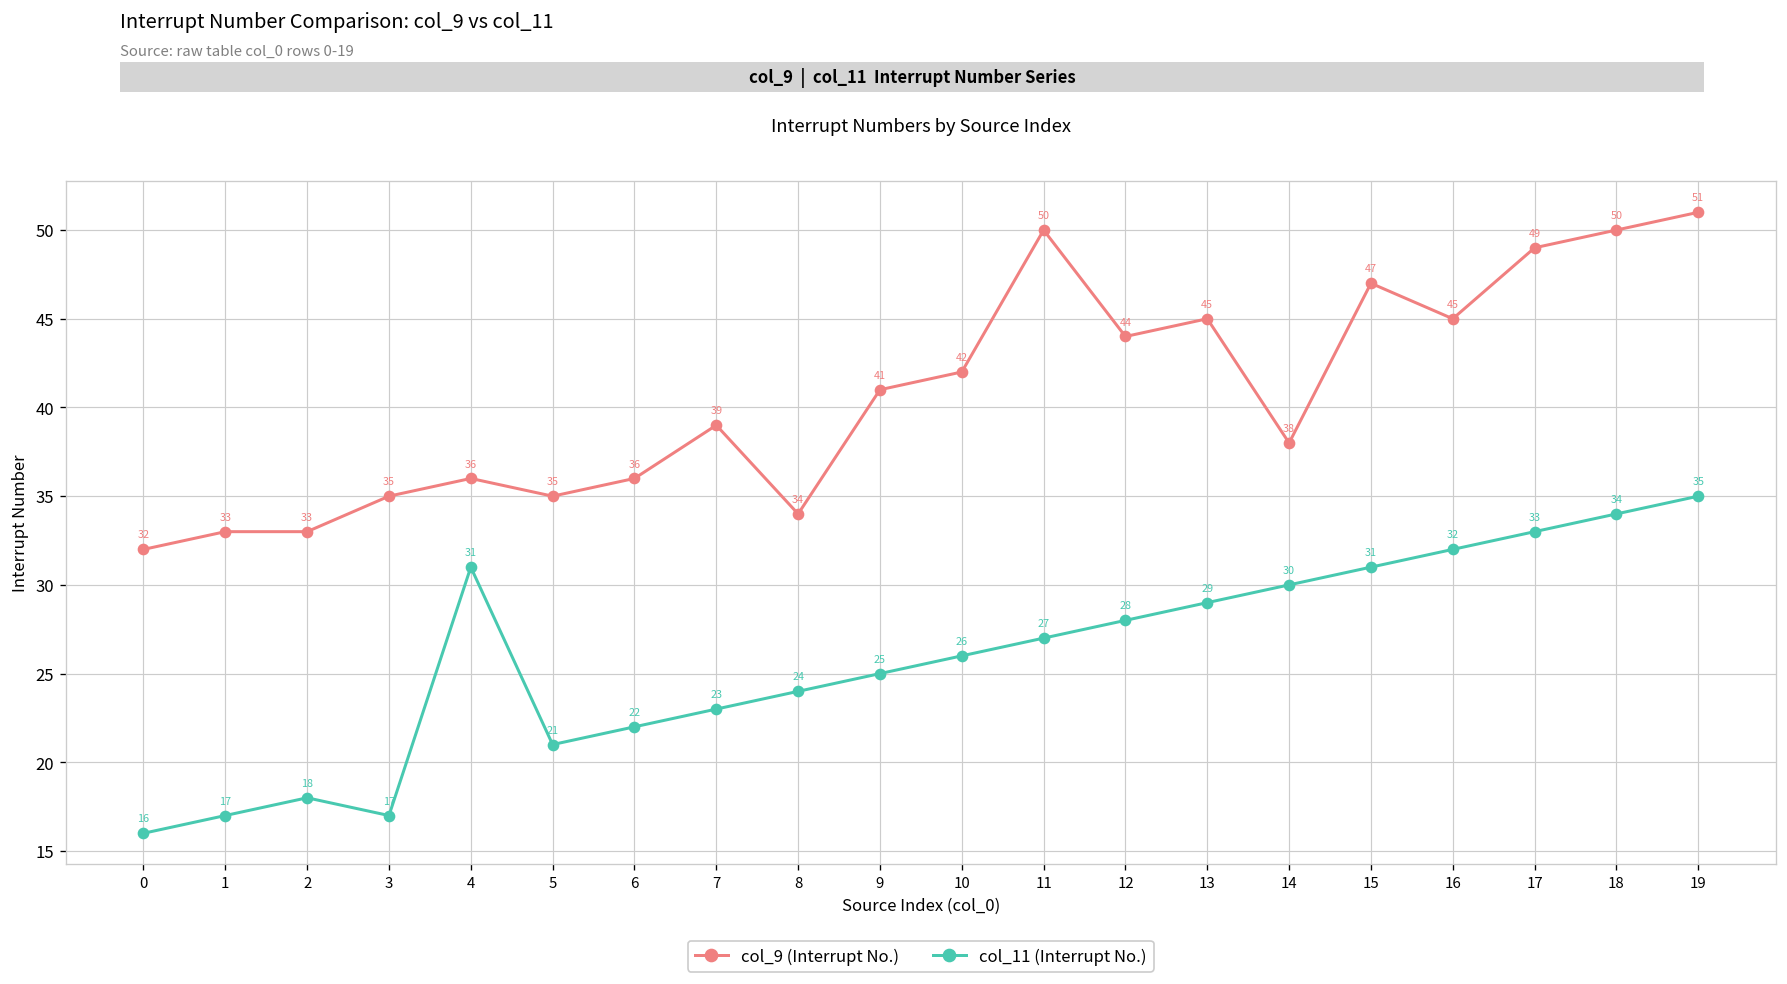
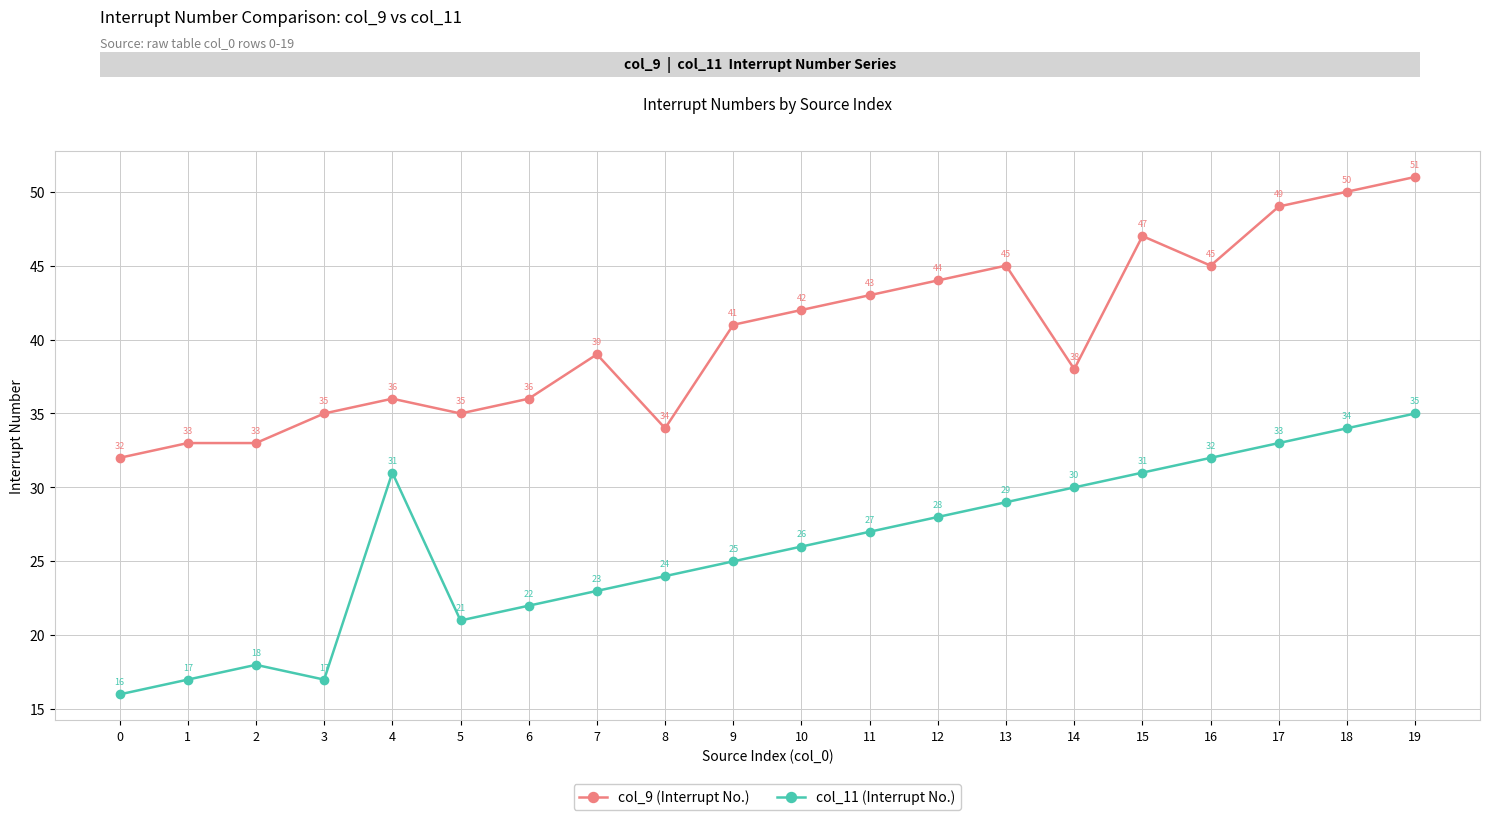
col_9 (Interrupt No.), 11: 50 -> 43
